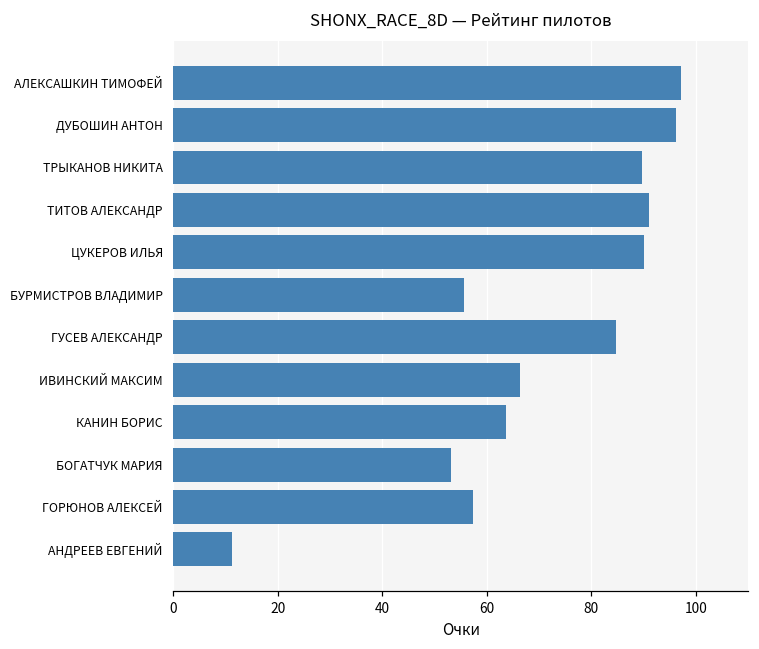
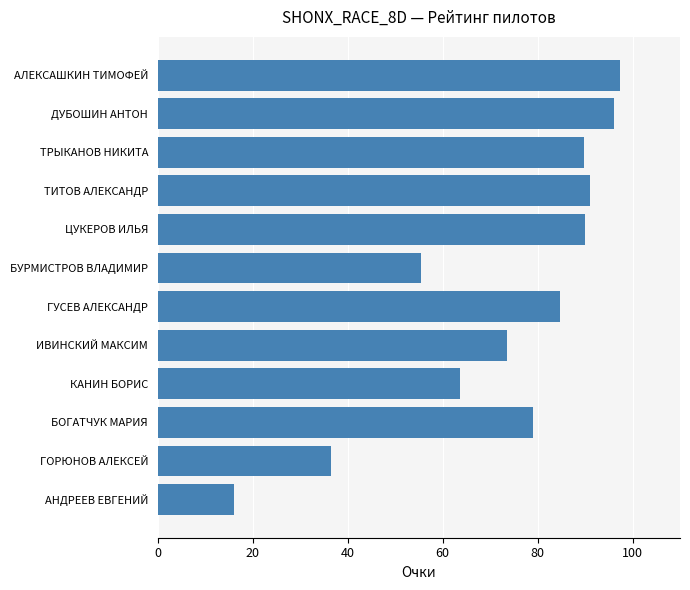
ИВИНСКИЙ МАКСИМ: 66 -> 74
БОГАТЧУК МАРИЯ: 53 -> 79
ГОРЮНОВ АЛЕКСЕЙ: 57 -> 37
АНДРЕЕВ ЕВГЕНИЙ: 11 -> 16
